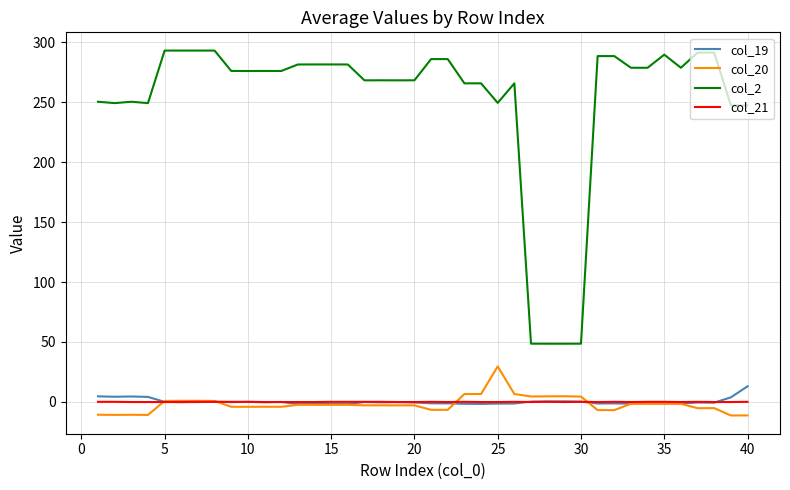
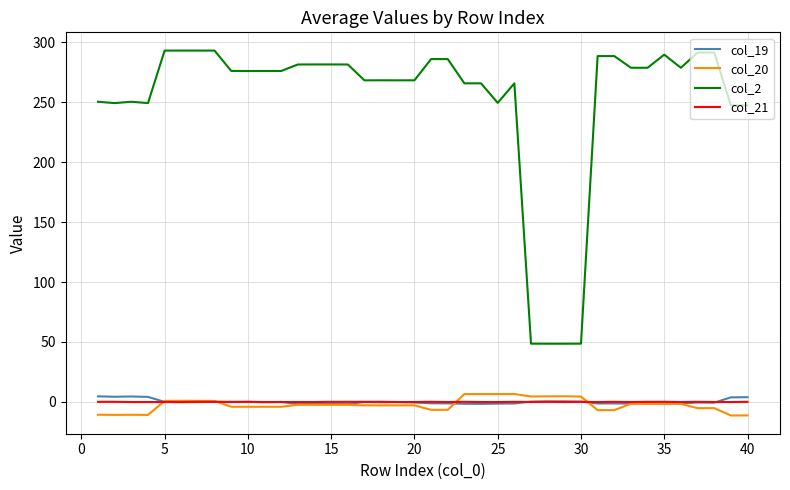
col_20, 25: 30 -> 7
col_19, 40: 13 -> 4
